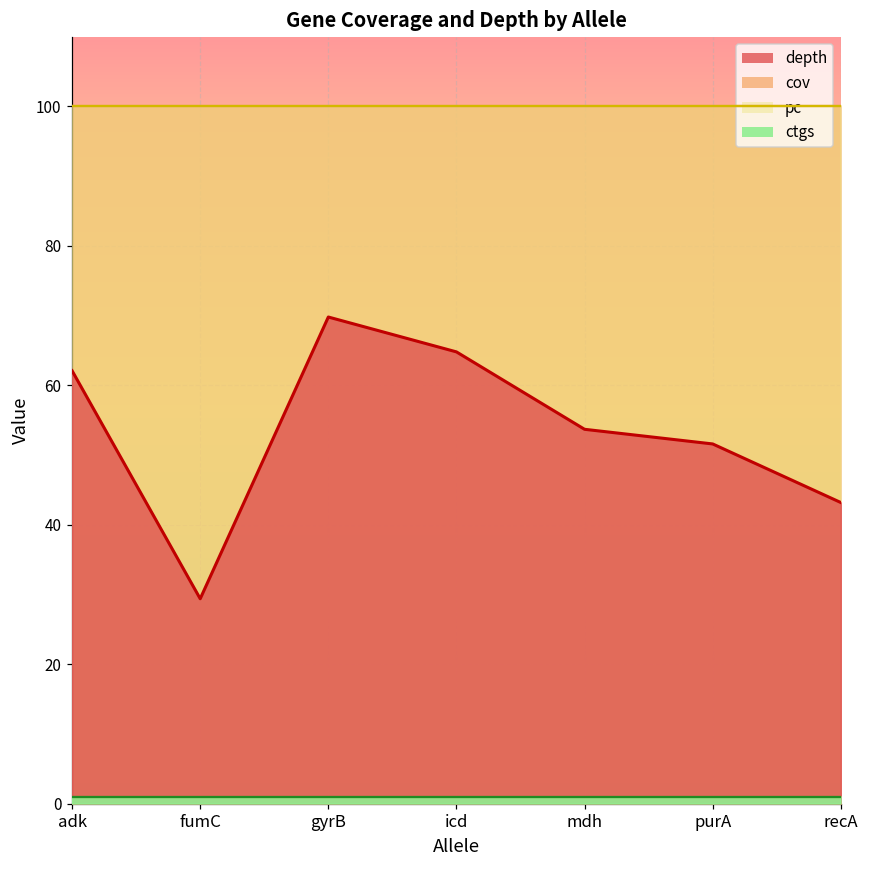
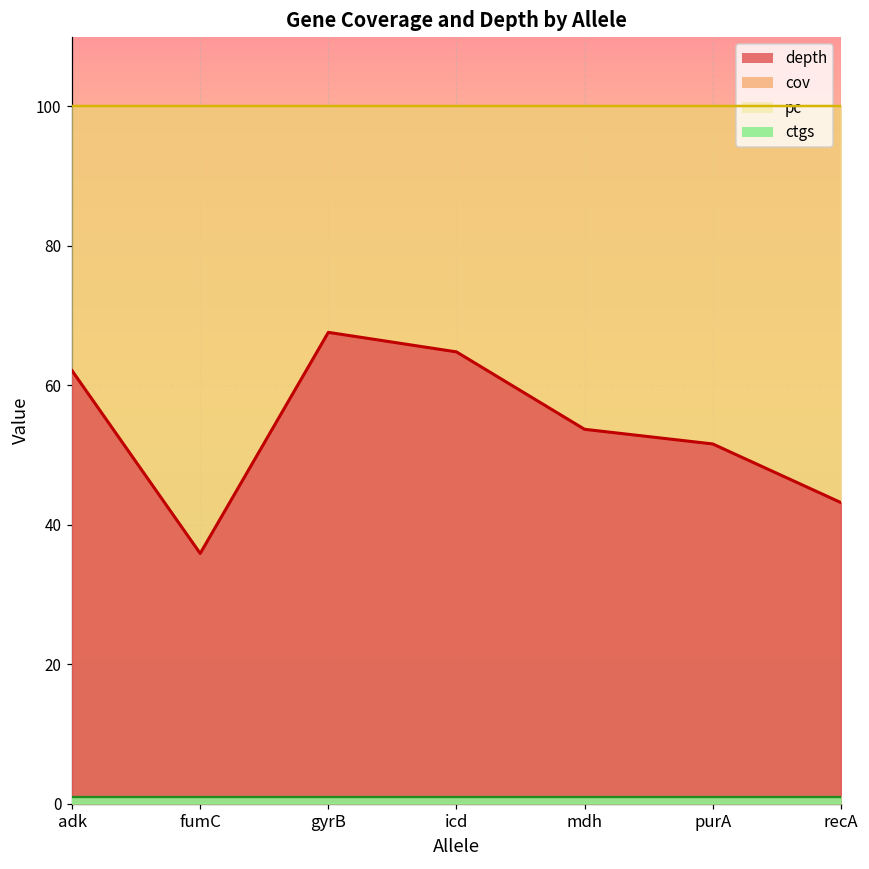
depth, fumC: 29 -> 36
depth, gyrB: 70 -> 68
